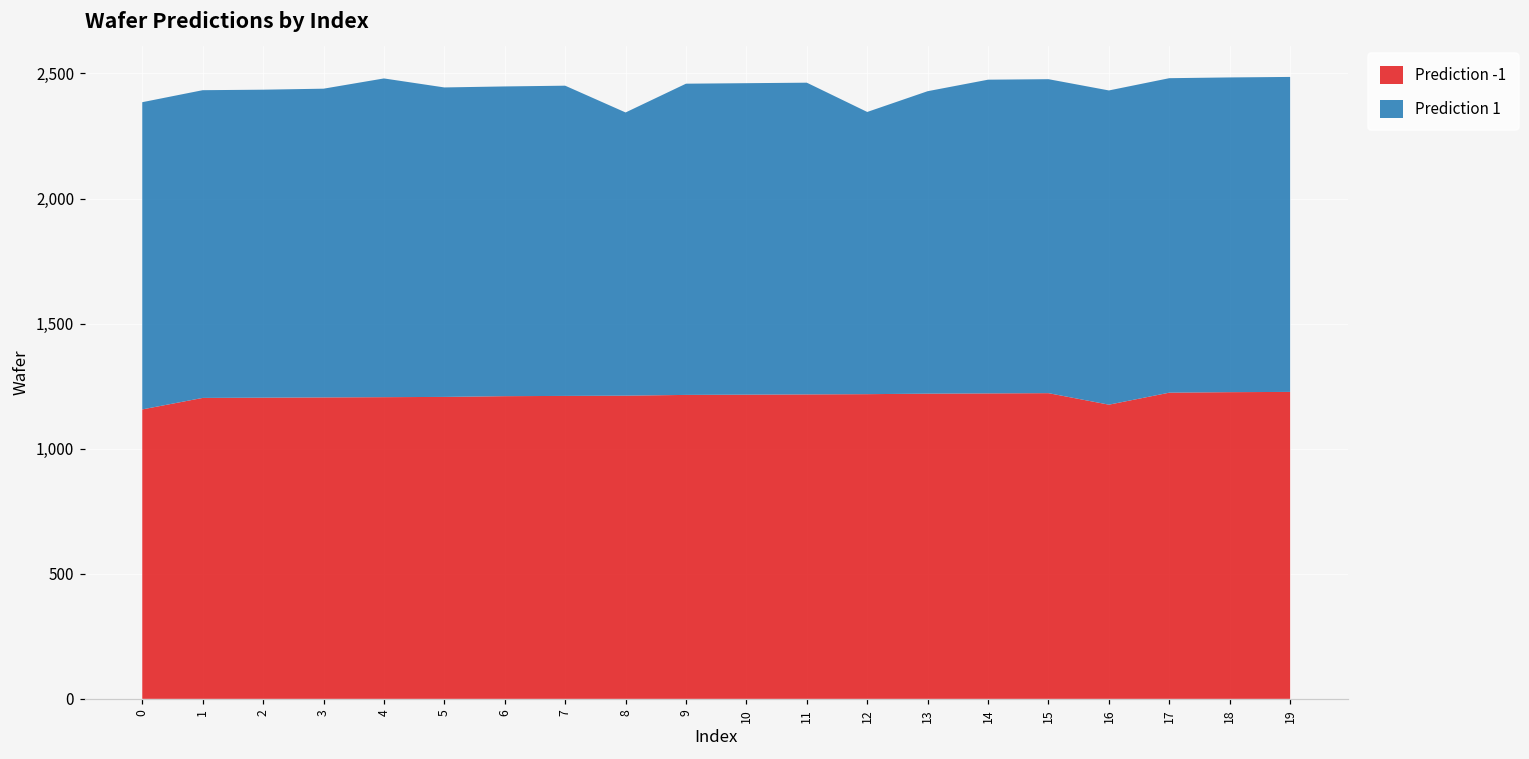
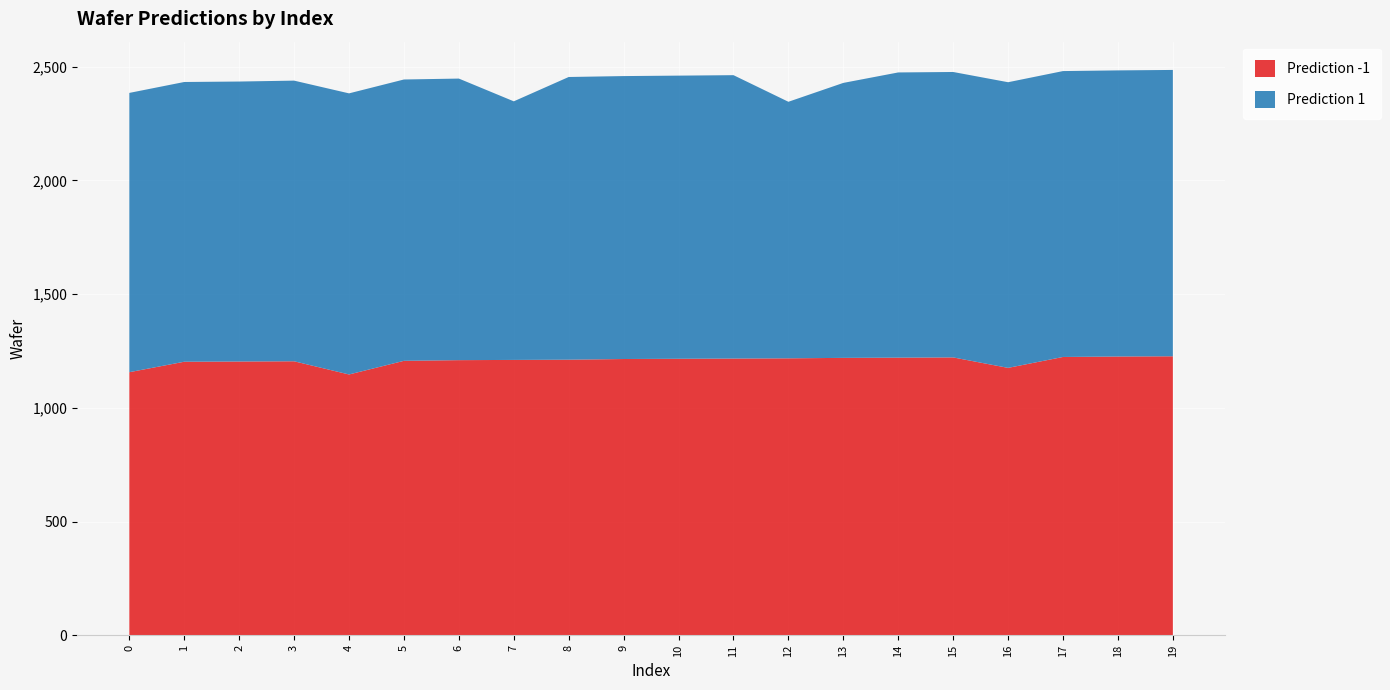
Prediction -1, 4: 1,210 -> 1,150
Prediction 1, 4: 1,270 -> 1,240
Prediction 1, 7: 1,240 -> 1,140
Prediction 1, 8: 1,130 -> 1,240
